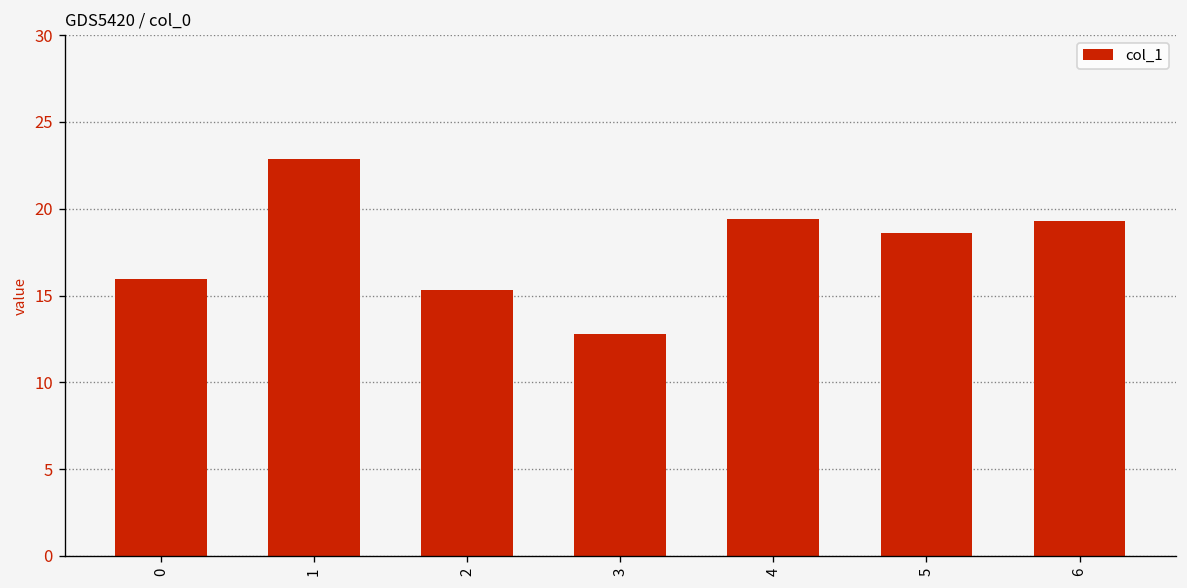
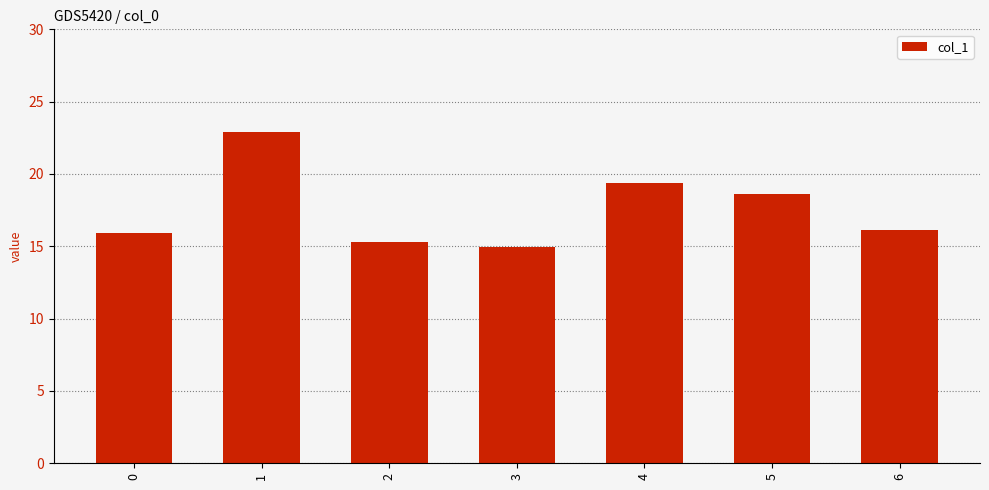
3: 12.8 -> 14.9
6: 19.3 -> 16.1
